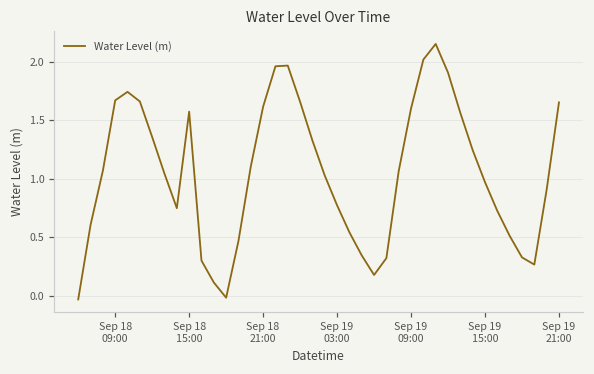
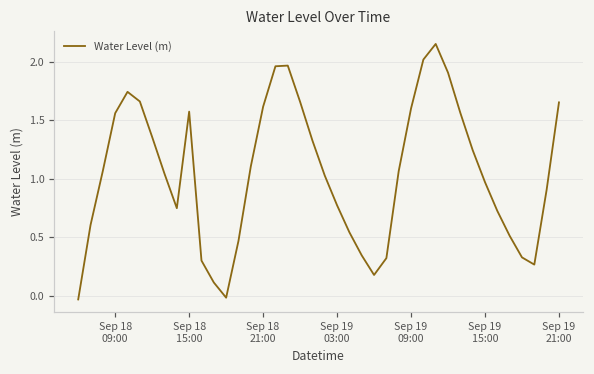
Sep 18 09:00: 1.67 -> 1.56
